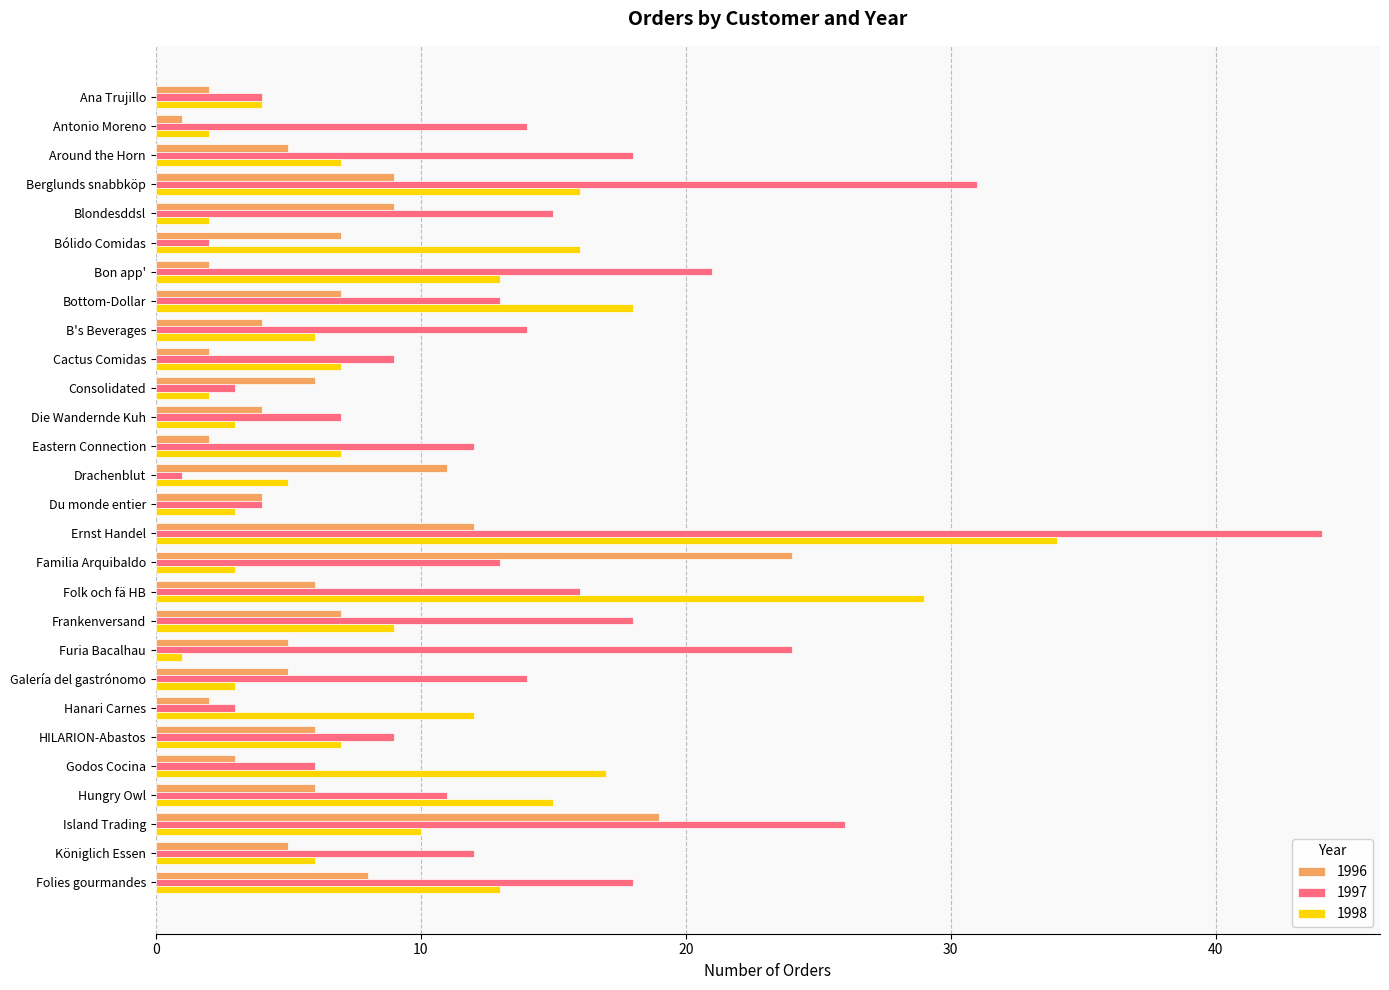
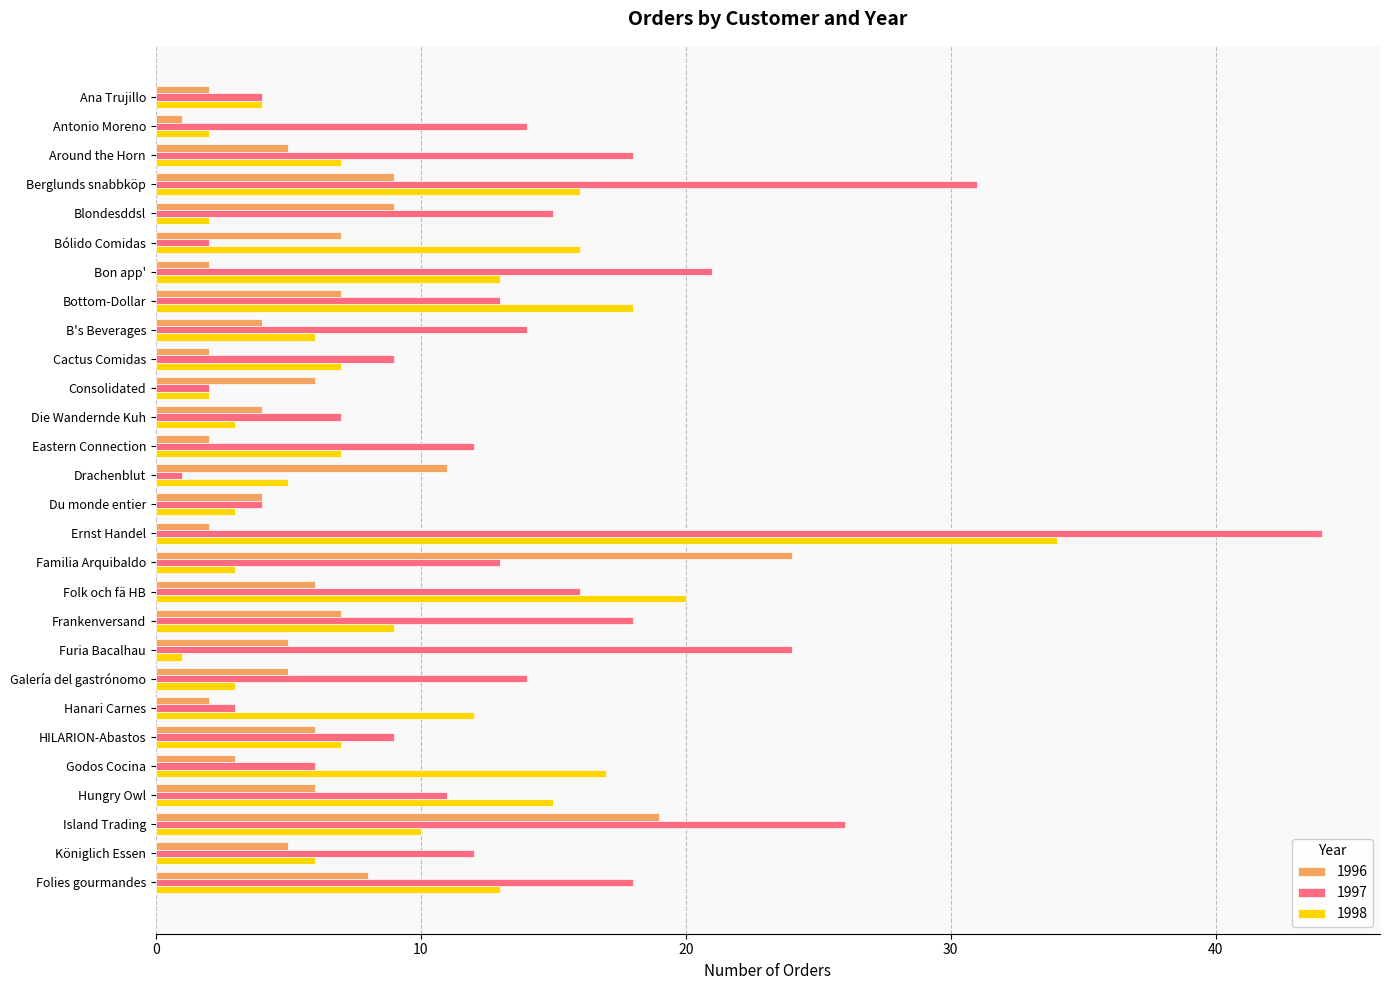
1997, Consolidated: 3 -> 2
1996, Ernst Handel: 12 -> 2
1998, Folk och fä HB: 29 -> 20
